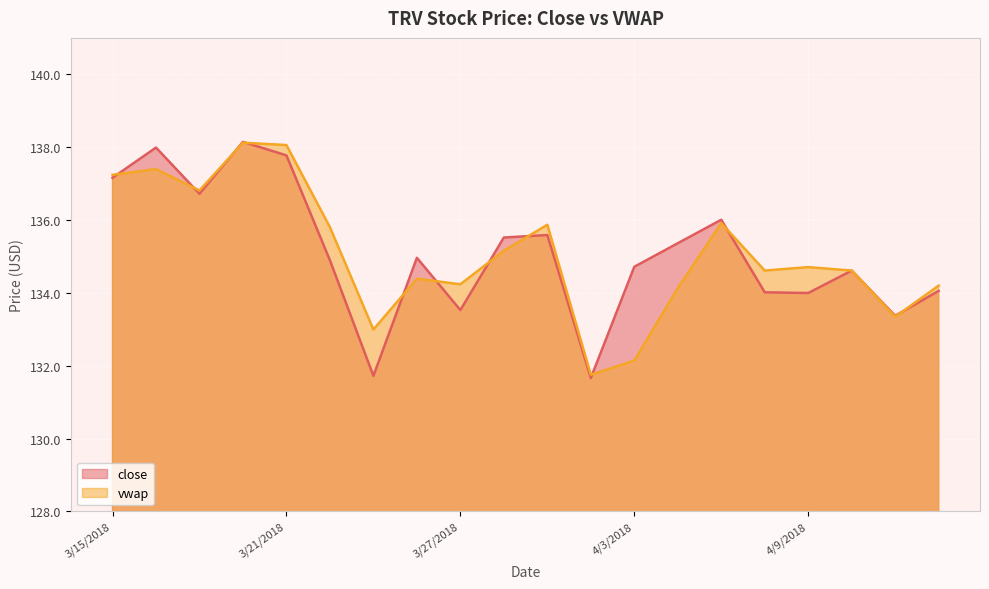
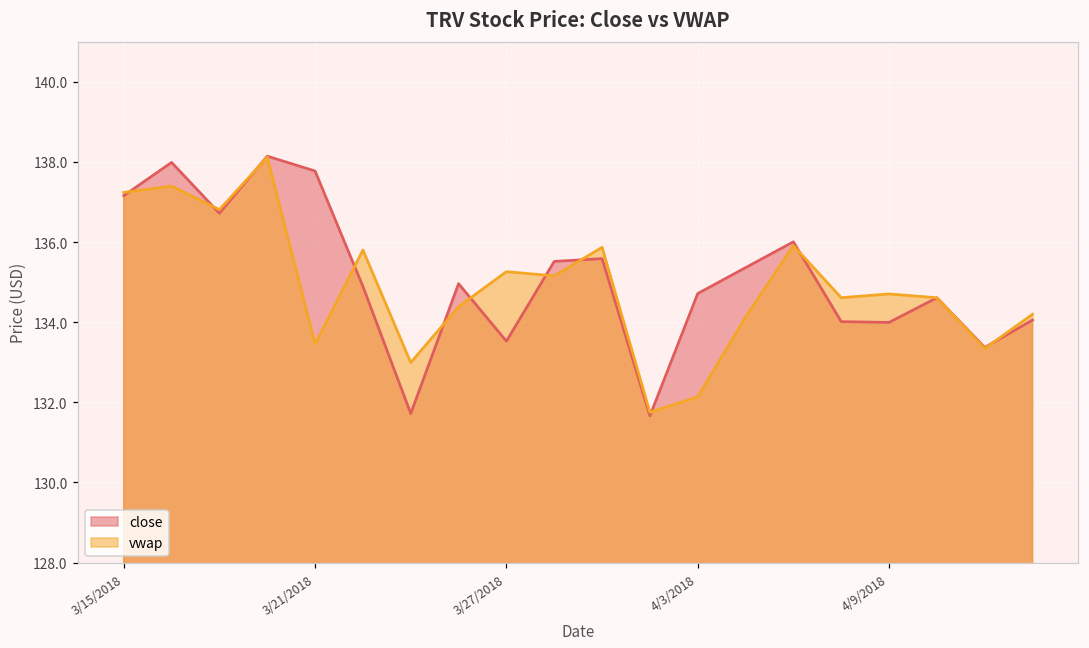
vwap, 3/21/2018: 138.1 -> 133.5
vwap, 3/27/2018: 134.2 -> 135.3
